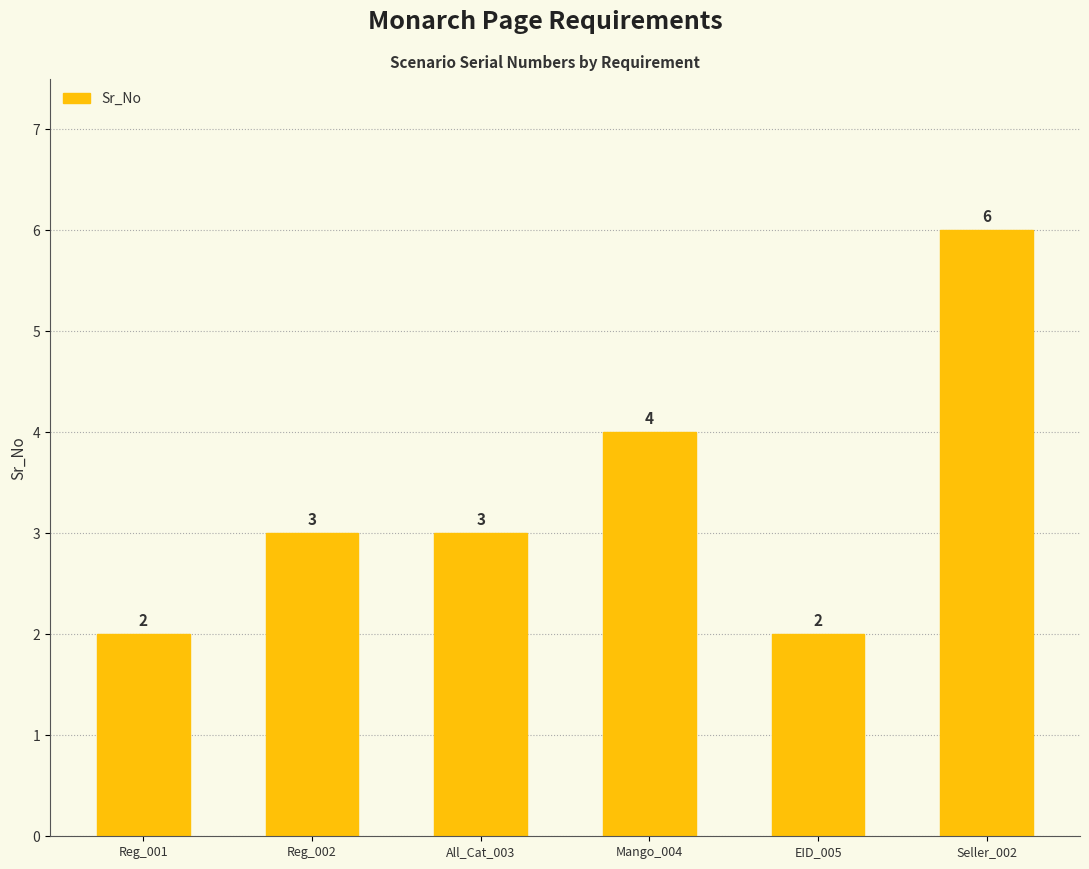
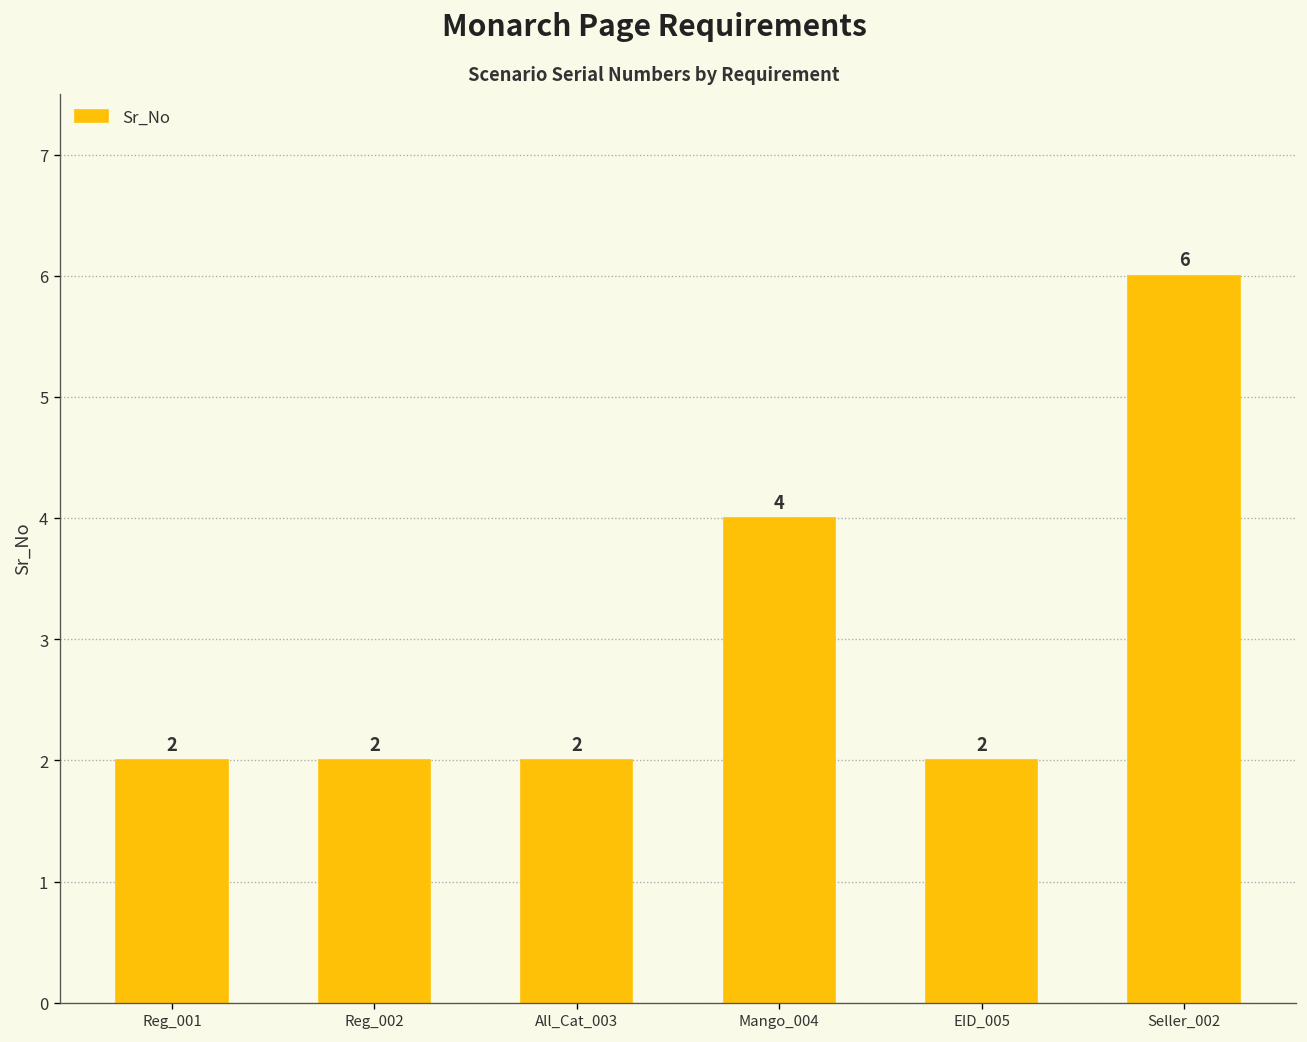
Reg_002: 3 -> 2
All_Cat_003: 3 -> 2
